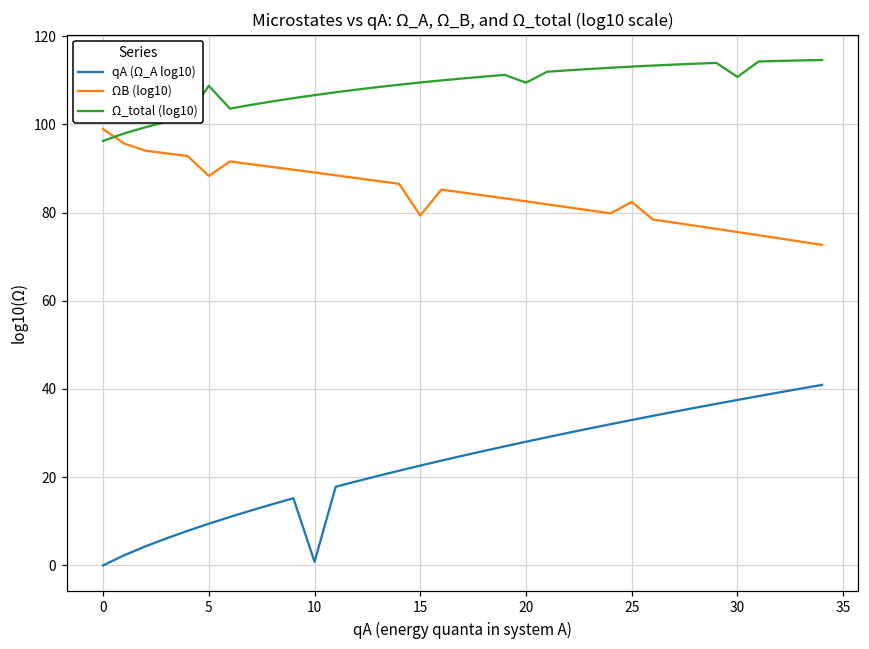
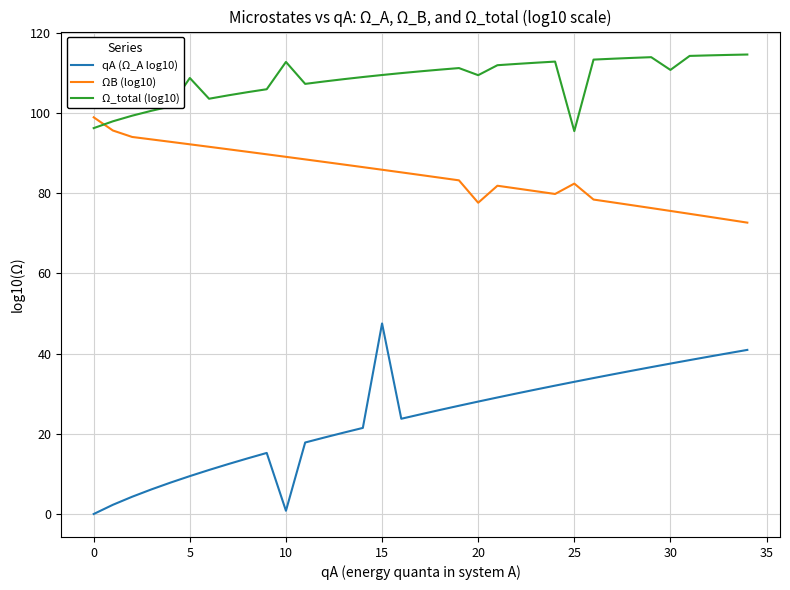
ΩB (log10), 5: 88 -> 92
Ω_total (log10), 10: 107 -> 113
qA (Ω_A log10), 15: 23 -> 48
ΩB (log10), 15: 79 -> 86
ΩB (log10), 20: 83 -> 78
Ω_total (log10), 25: 113 -> 95
